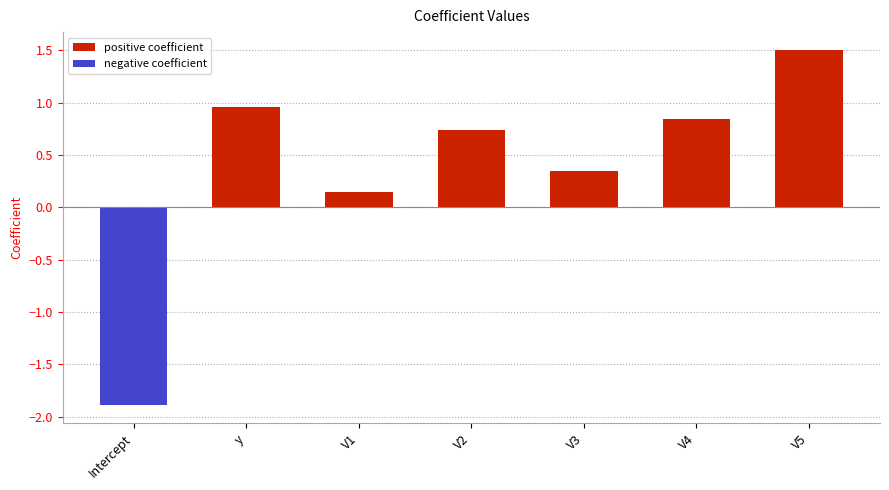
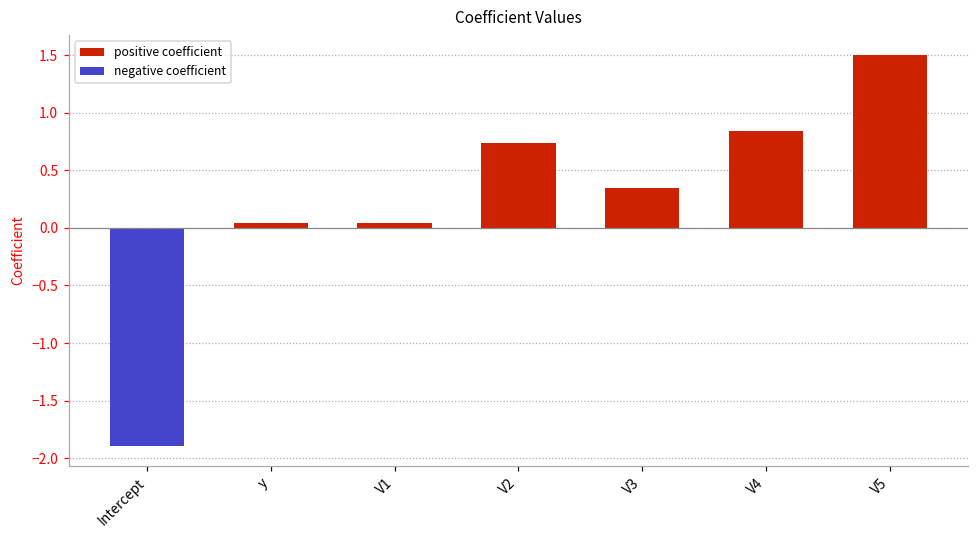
y: 0.96 -> 0.04
V1: 0.14 -> 0.04
